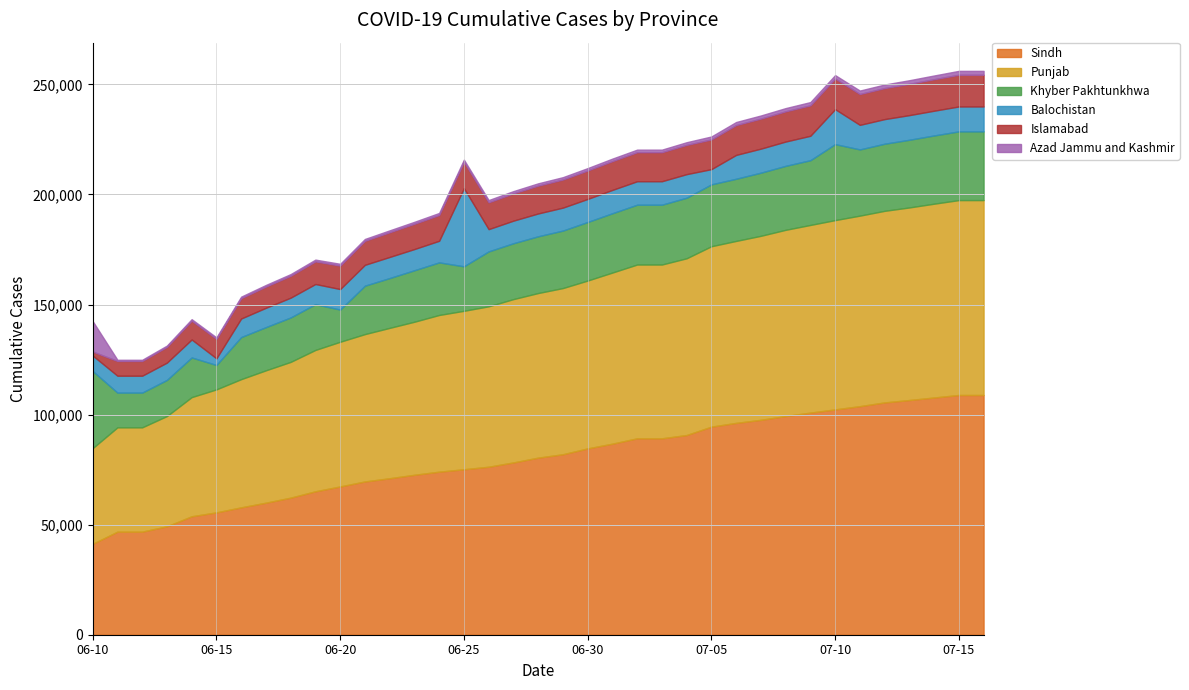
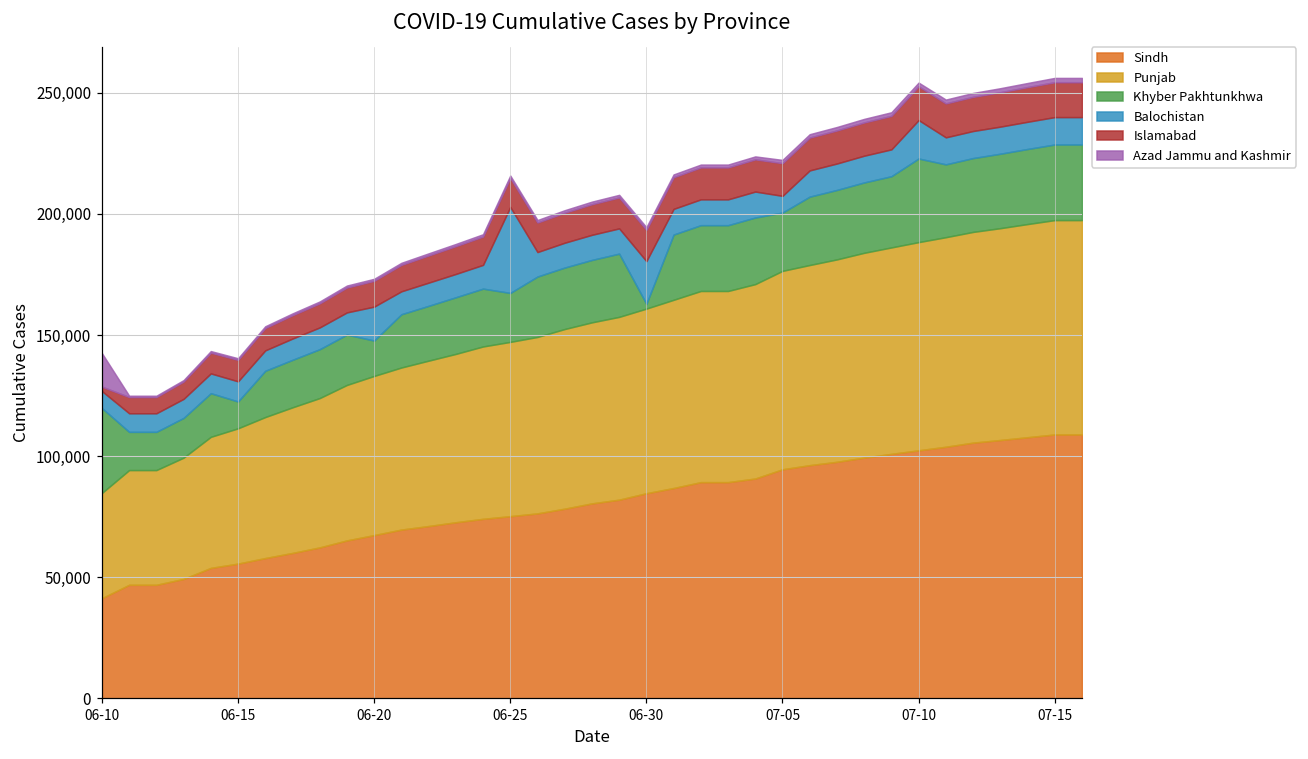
Balochistan, 06-15: 3,000 -> 8,000
Balochistan, 06-20: 9,000 -> 14,000
Khyber Pakhtunkhwa, 06-30: 27,000 -> 2,000
Balochistan, 06-30: 10,000 -> 18,000
Khyber Pakhtunkhwa, 07-05: 28,000 -> 24,000
